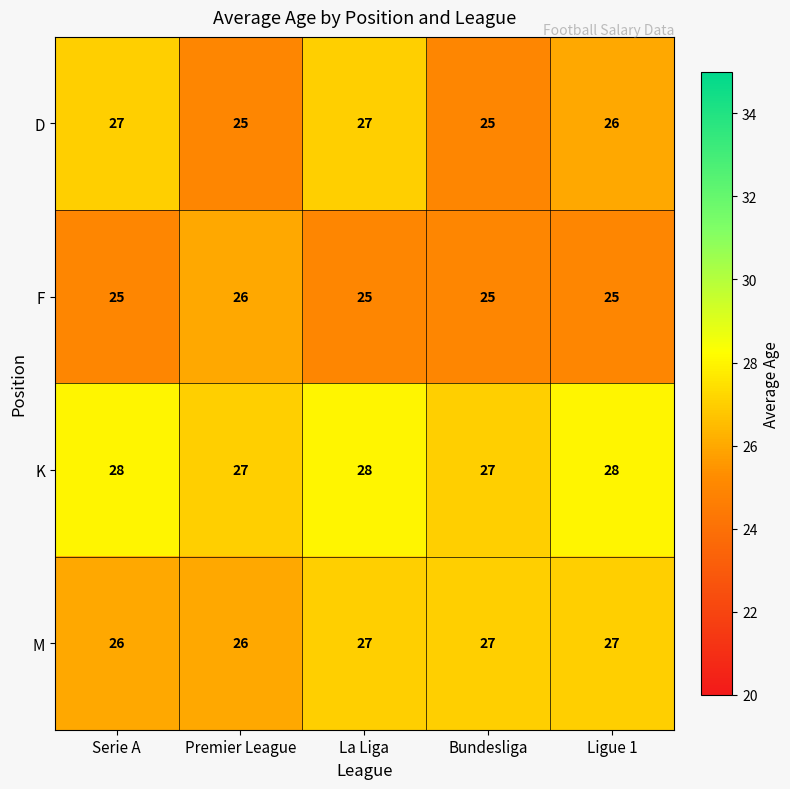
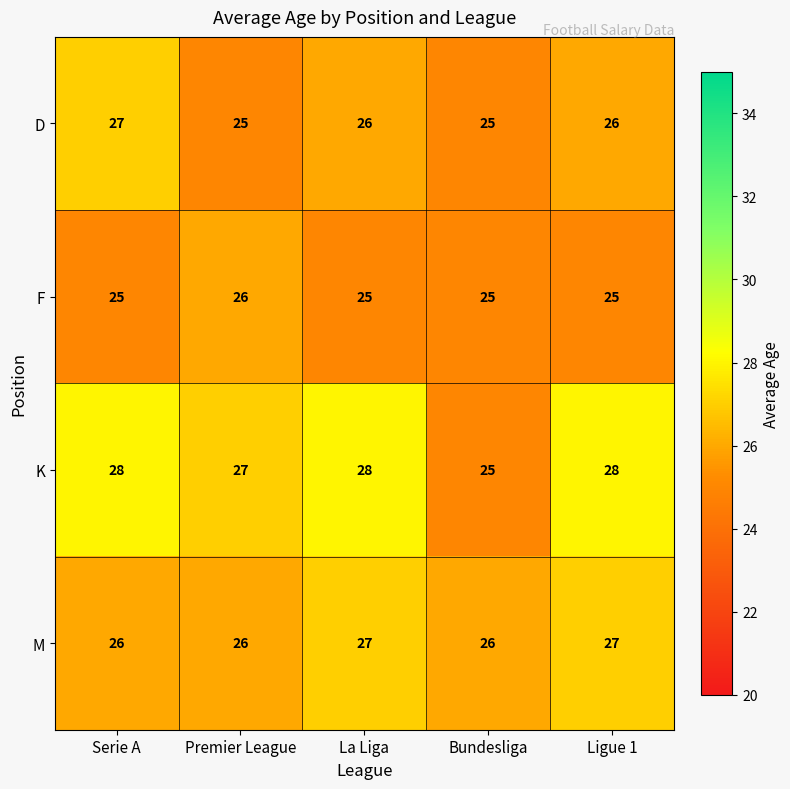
D, La Liga: 27 -> 26
K, Bundesliga: 27 -> 25
M, Bundesliga: 27 -> 26
